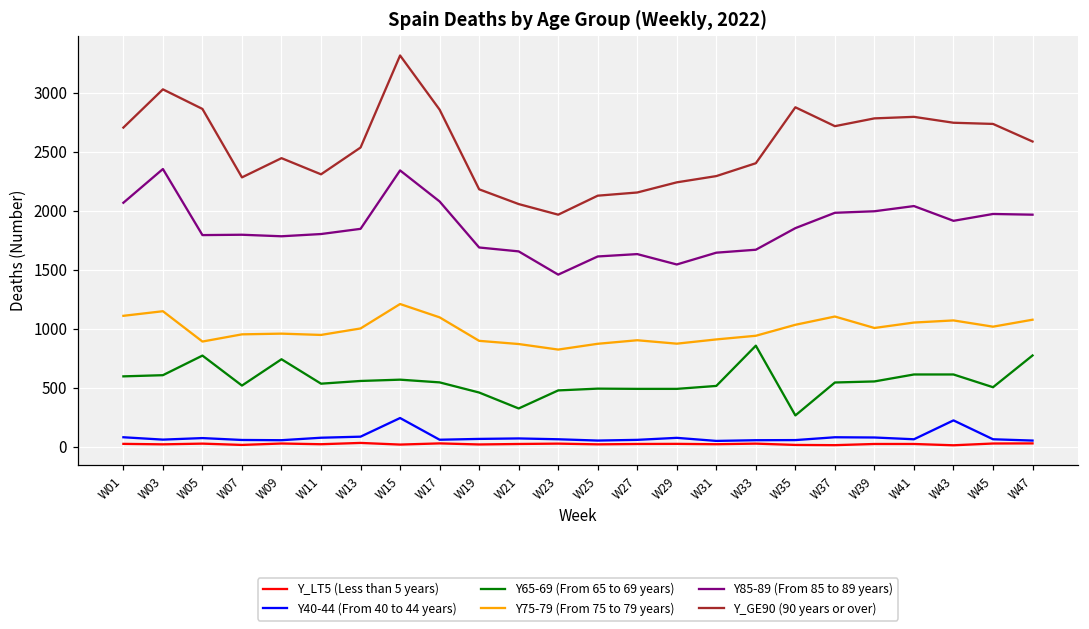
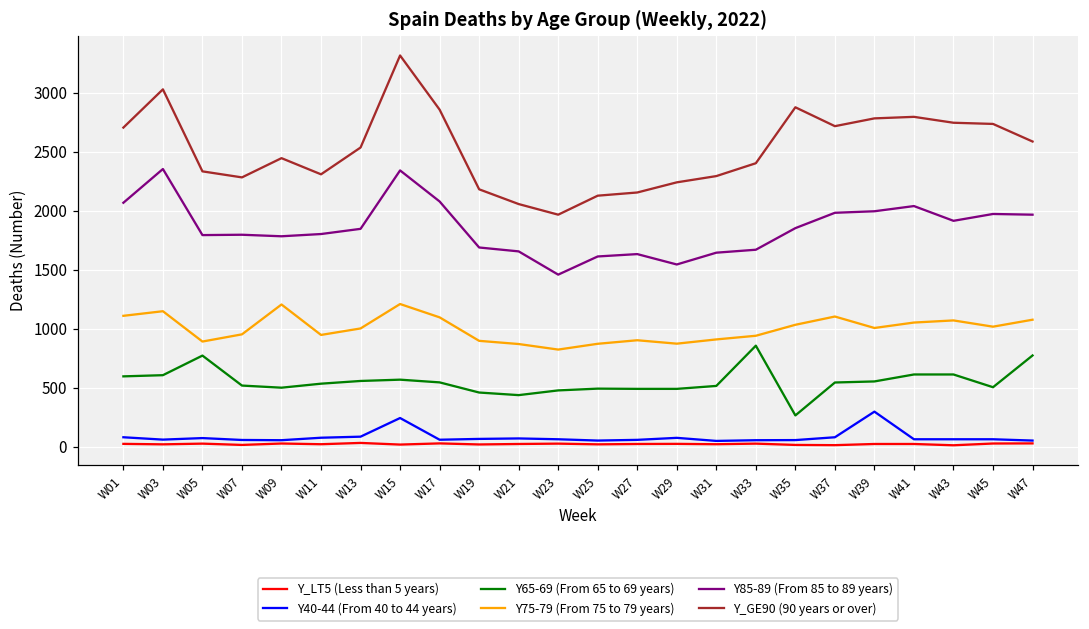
Y_GE90 (90 years or over), W05: 2860 -> 2330
Y65-69 (From 65 to 69 years), W09: 740 -> 500
Y75-79 (From 75 to 79 years), W09: 960 -> 1210
Y65-69 (From 65 to 69 years), W21: 320 -> 440
Y40-44 (From 40 to 44 years), W39: 80 -> 300
Y40-44 (From 40 to 44 years), W43: 220 -> 60
